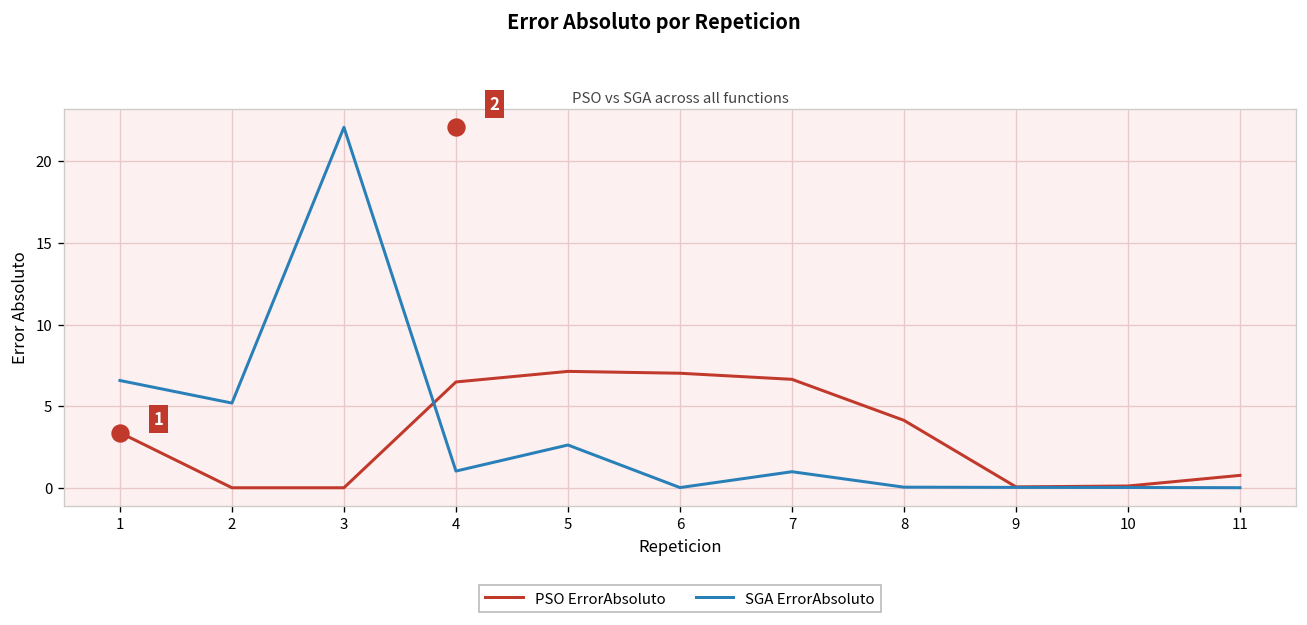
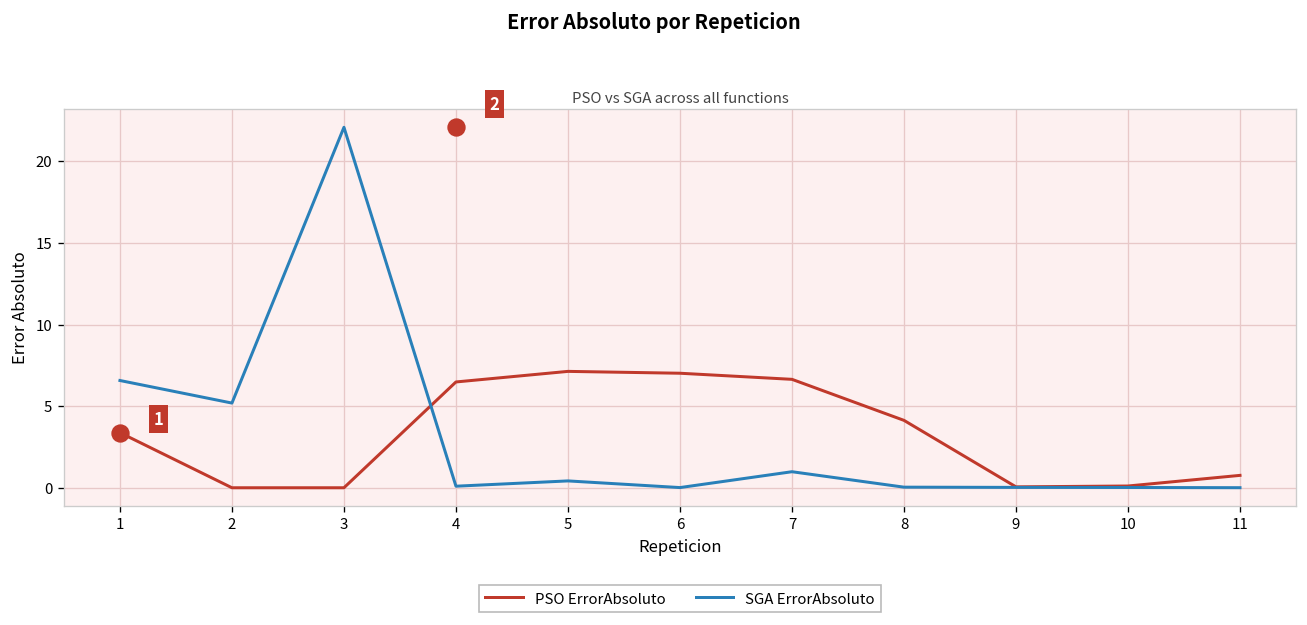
SGA ErrorAbsoluto, 4: 1.0 -> 0.1
SGA ErrorAbsoluto, 5: 2.6 -> 0.4
